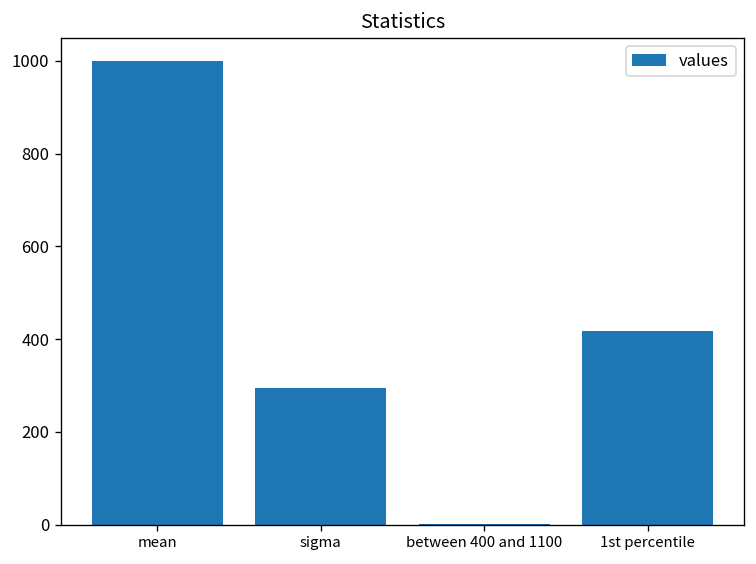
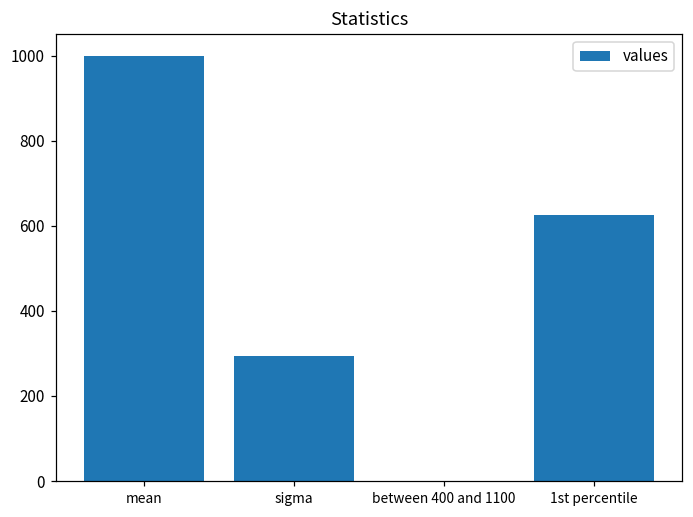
1st percentile: 420 -> 620
